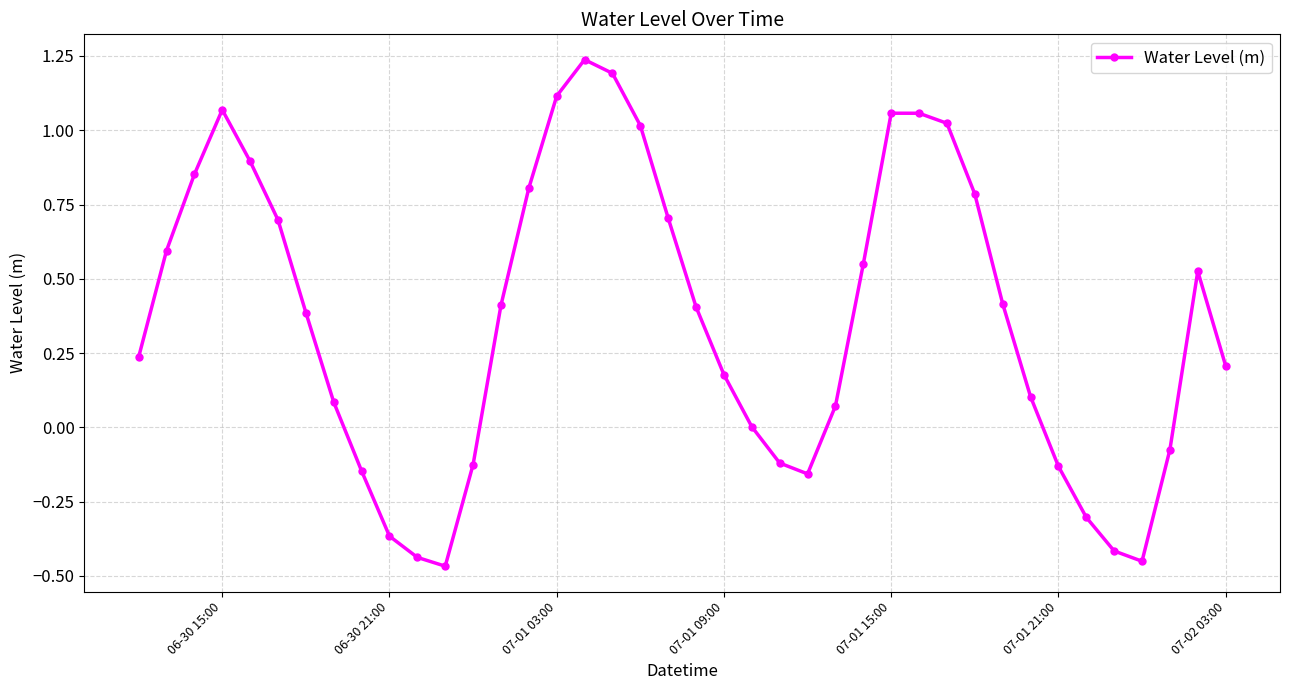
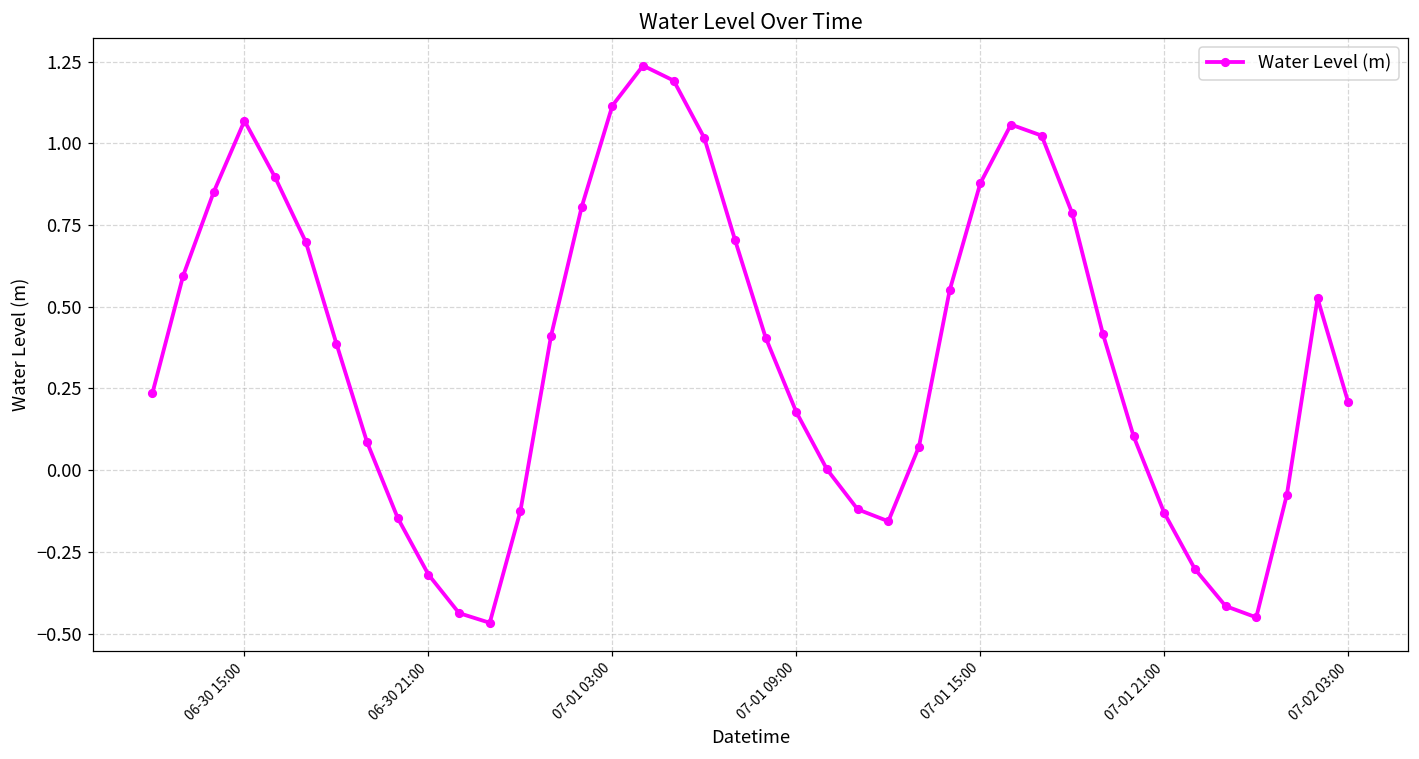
06-30 21:00: -0.37 -> -0.32
07-01 15:00: 1.06 -> 0.88
